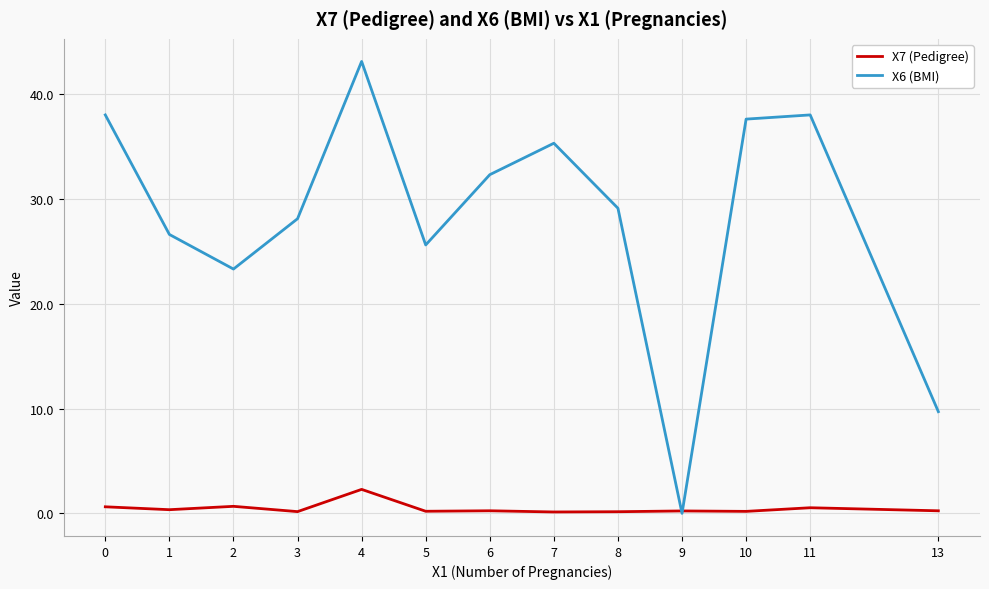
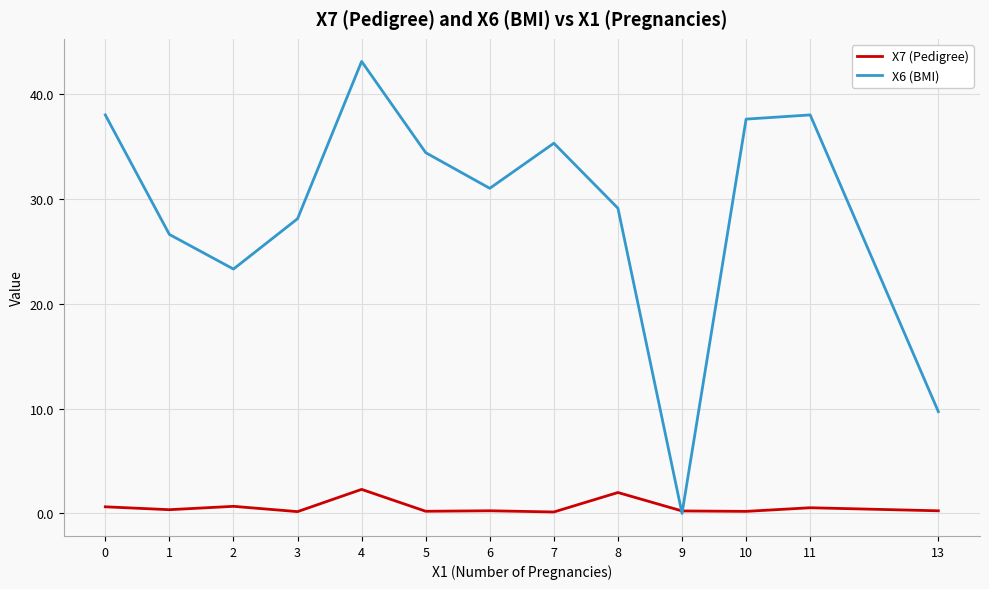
X6 (BMI), 5: 25.6 -> 34.4
X6 (BMI), 6: 32.3 -> 31.0
X7 (Pedigree), 8: 0.2 -> 2.0
